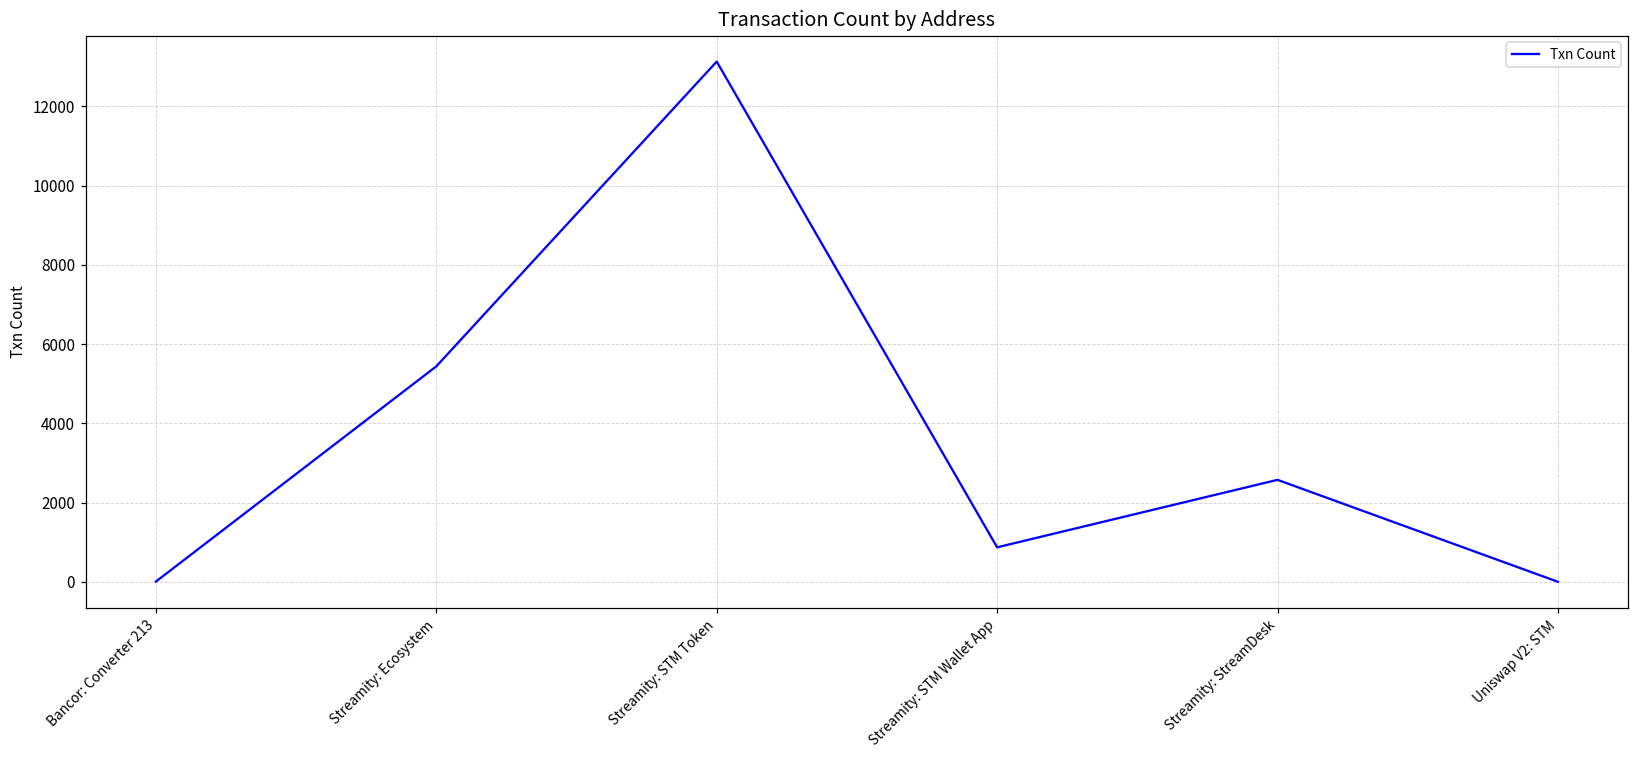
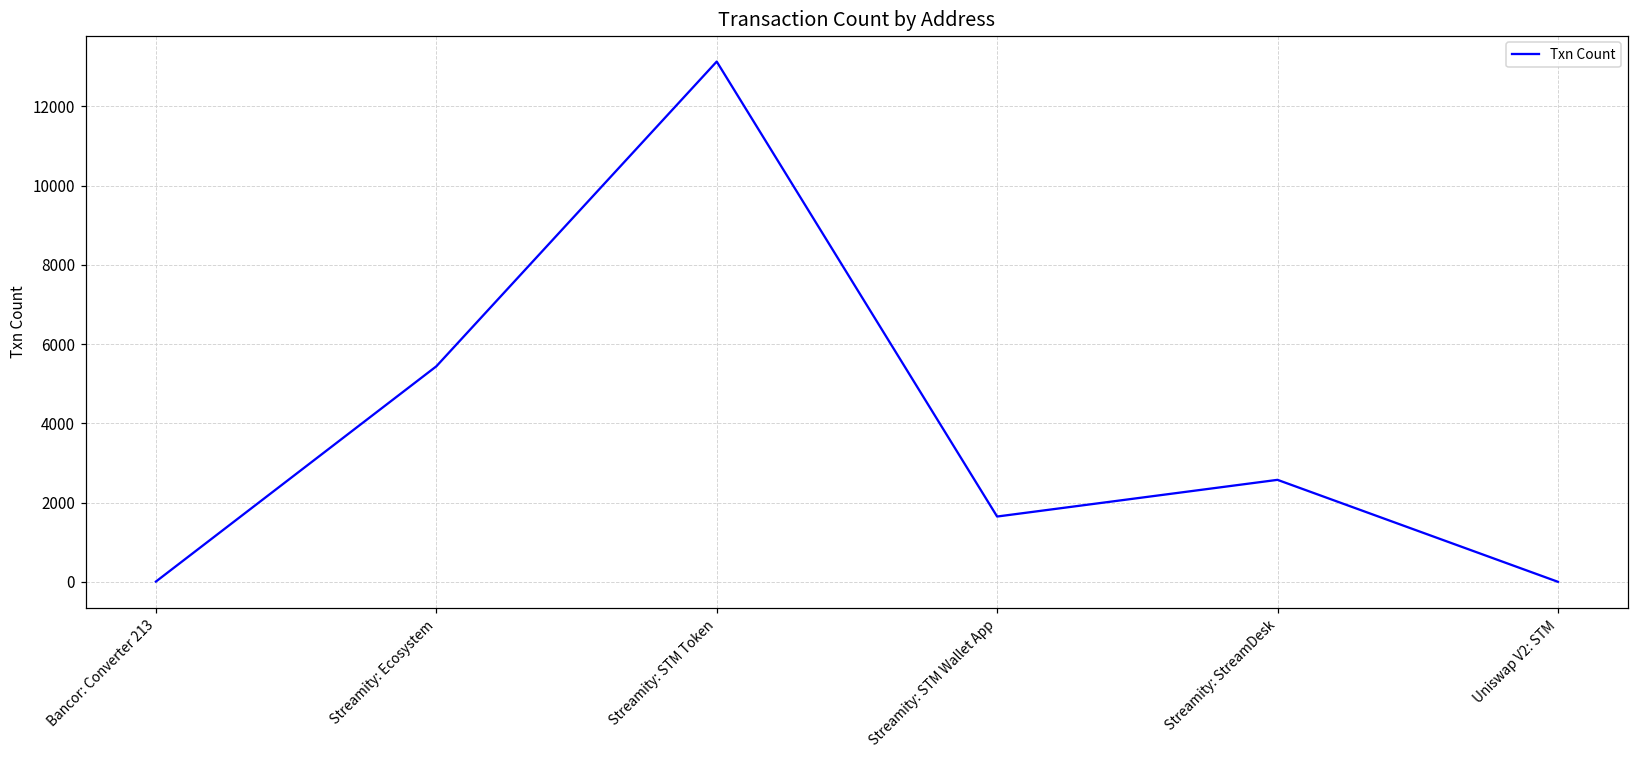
Streamity: STM Wallet App: 900 -> 1600
